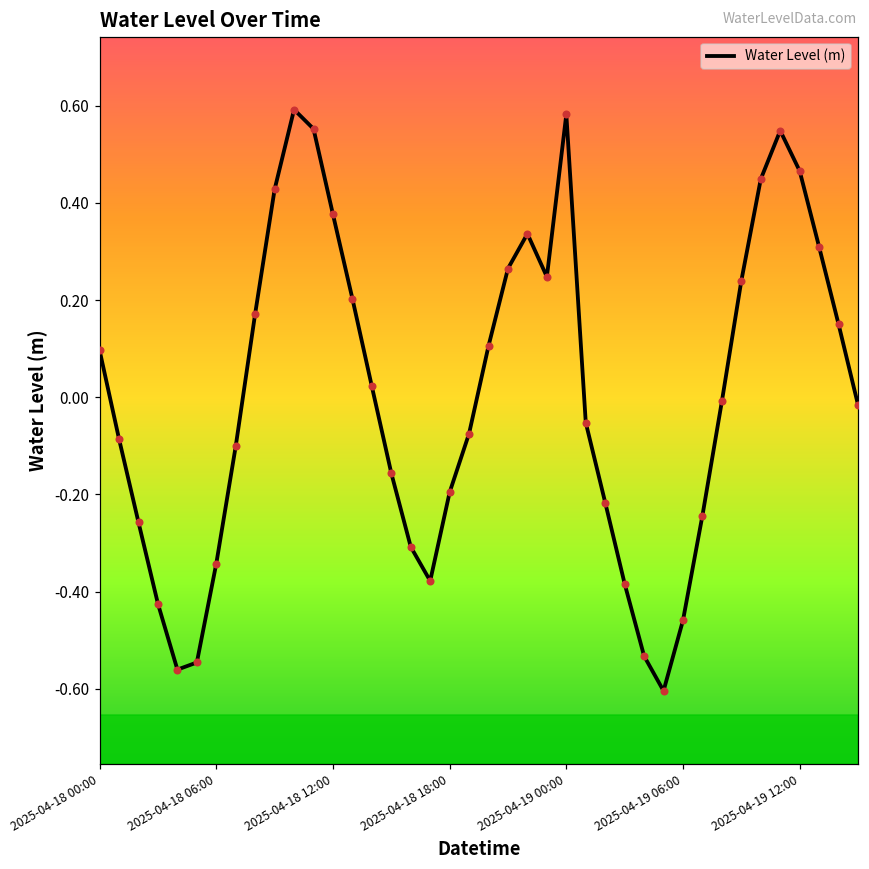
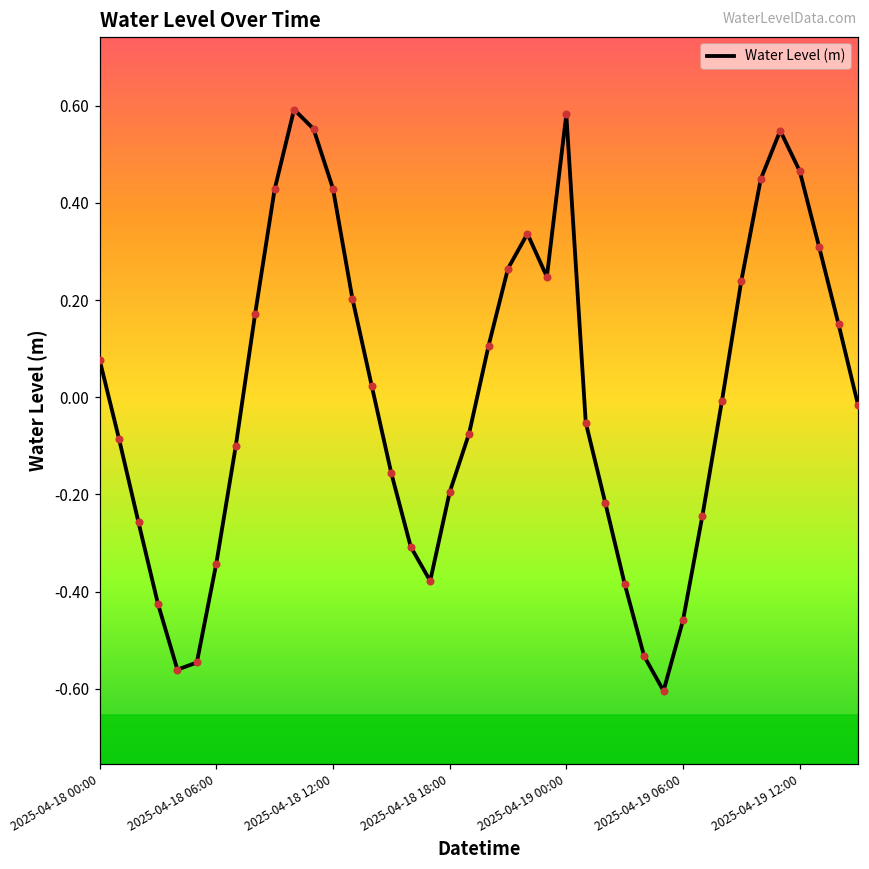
2025-04-18 00:00: 0.10 -> 0.08
2025-04-18 12:00: 0.38 -> 0.43
